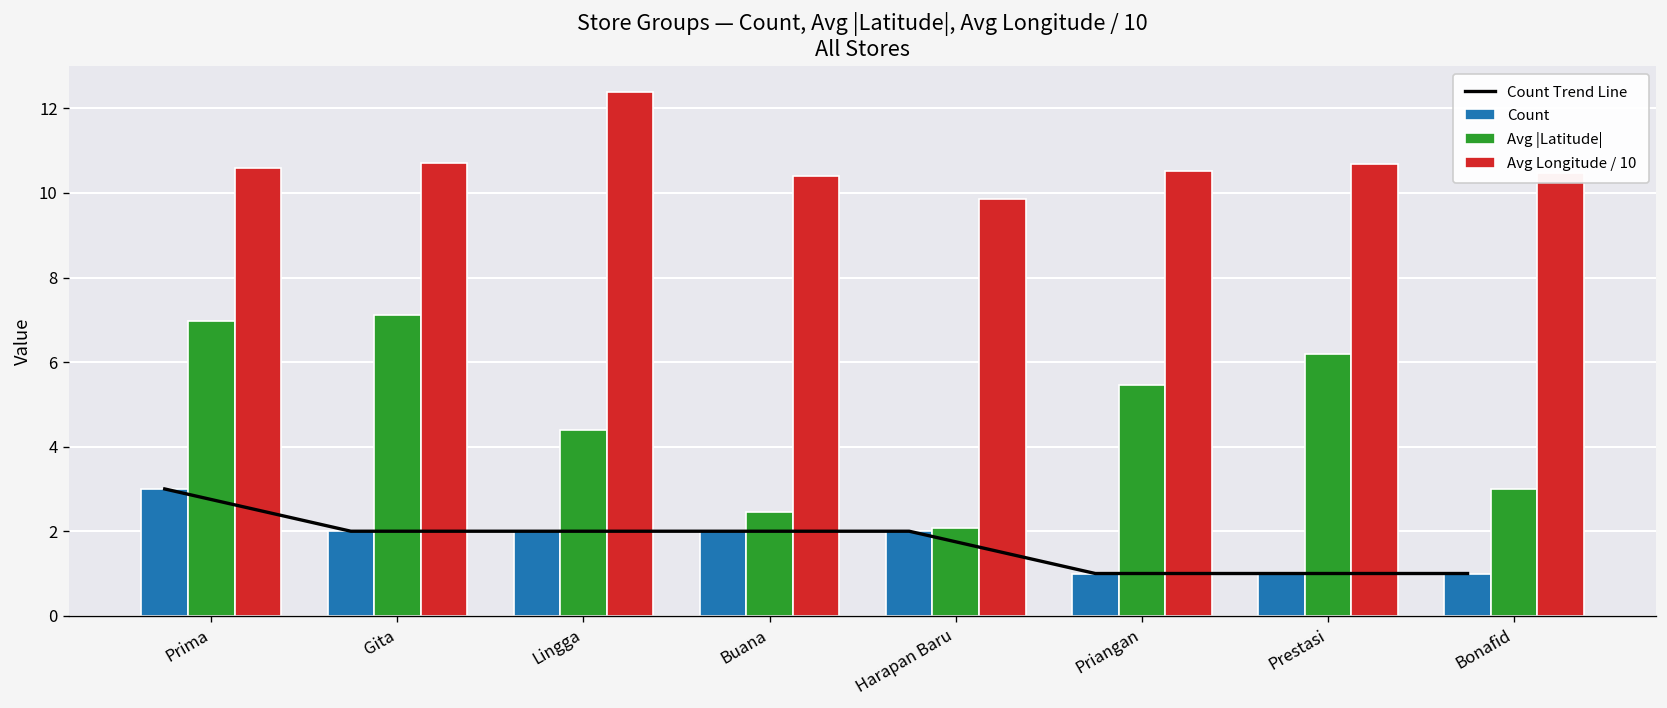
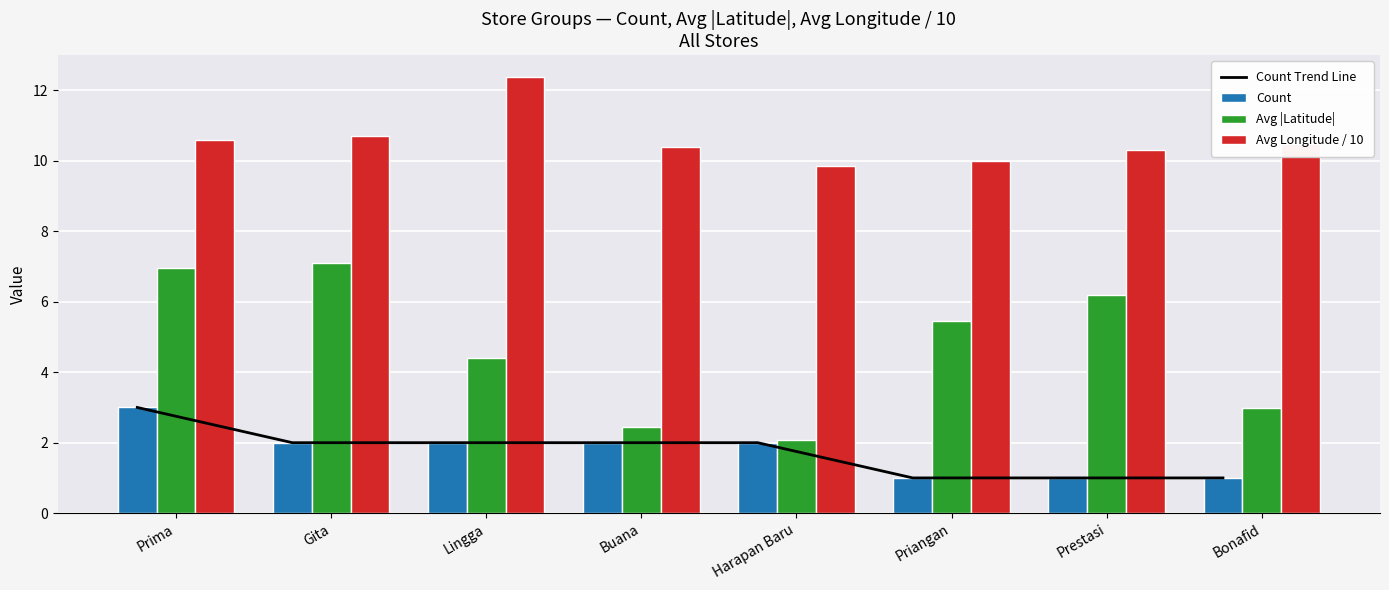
Avg Longitude / 10, Priangan: 10.5 -> 10.0
Avg Longitude / 10, Prestasi: 10.7 -> 10.3
